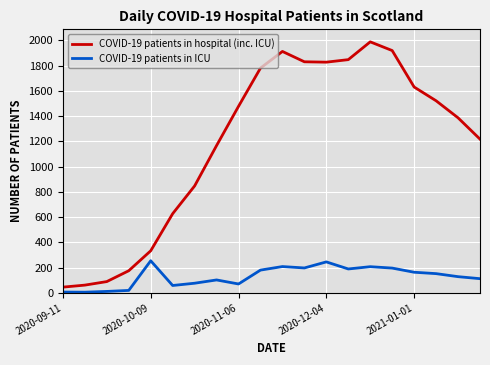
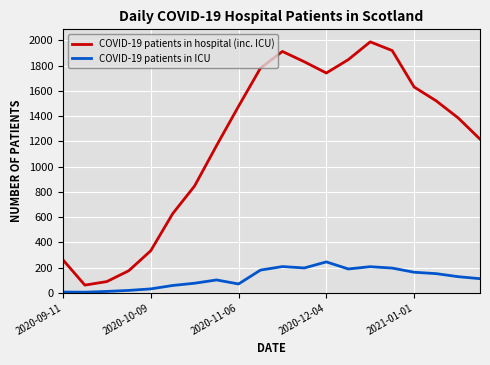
COVID-19 patients in hospital (inc. ICU), 2020-09-11: 50 -> 260
COVID-19 patients in ICU, 2020-10-09: 250 -> 30
COVID-19 patients in hospital (inc. ICU), 2020-12-04: 1830 -> 1740
